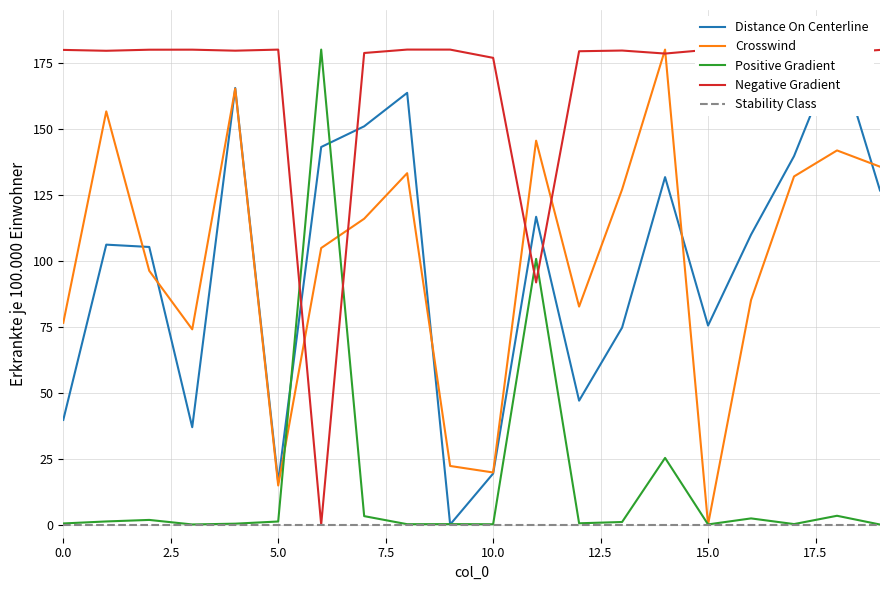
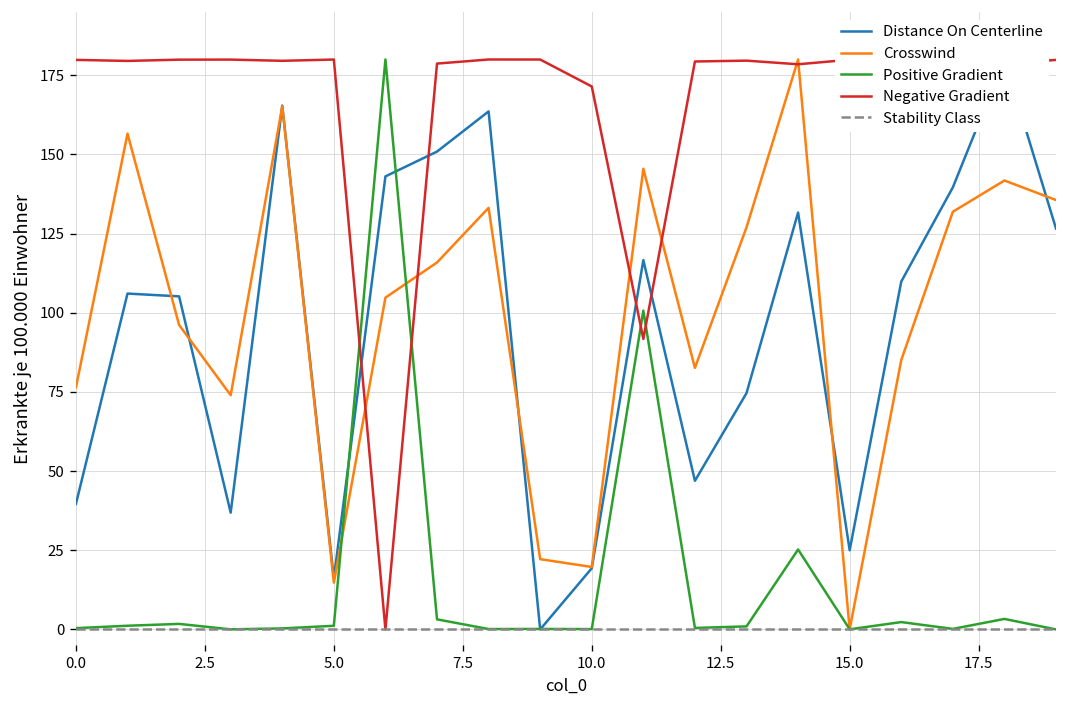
Negative Gradient, 10.0: 177 -> 171
Distance On Centerline, 15.0: 75 -> 25
